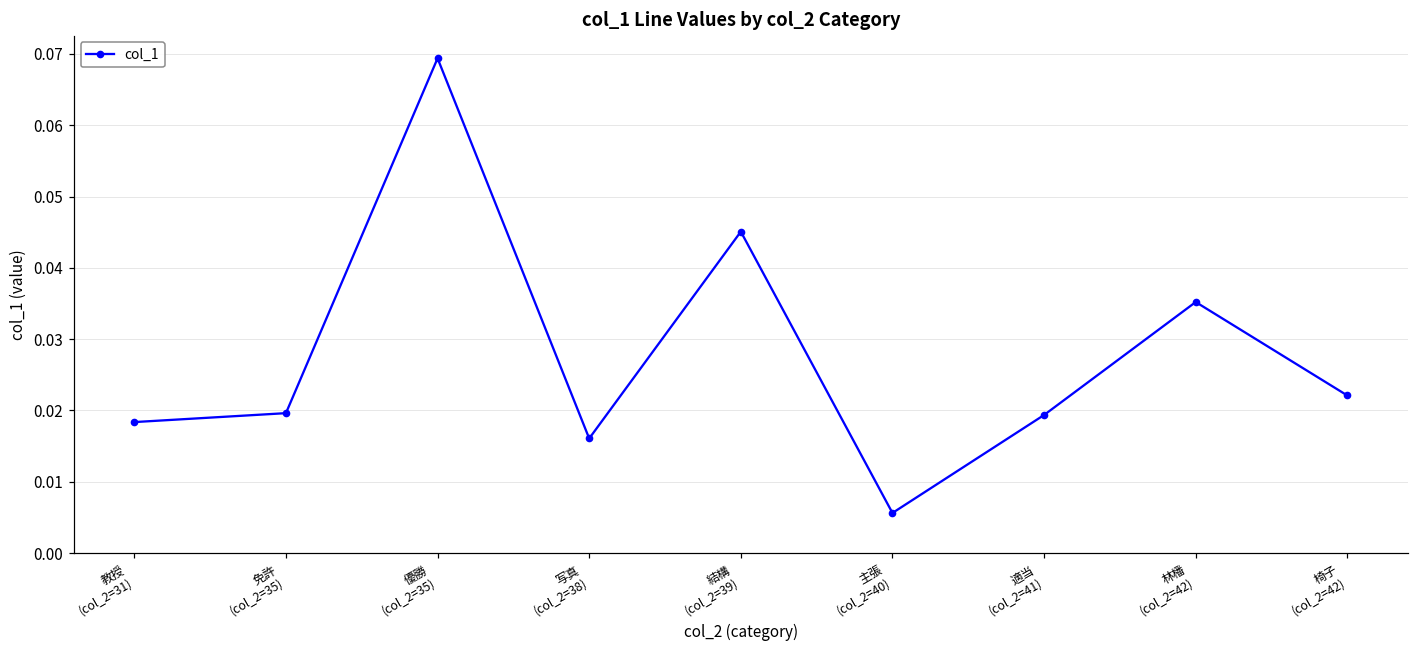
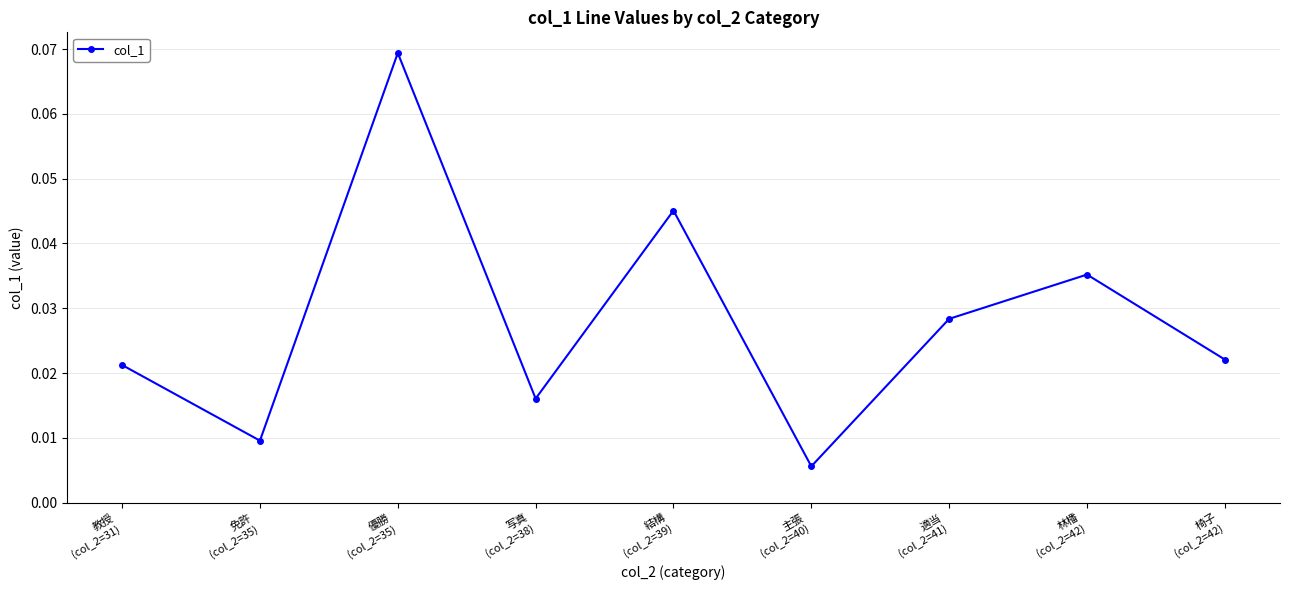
教授 (col_2=31): 0.018 -> 0.021
免許 (col_2=35): 0.020 -> 0.010
適当 (col_2=41): 0.019 -> 0.028
